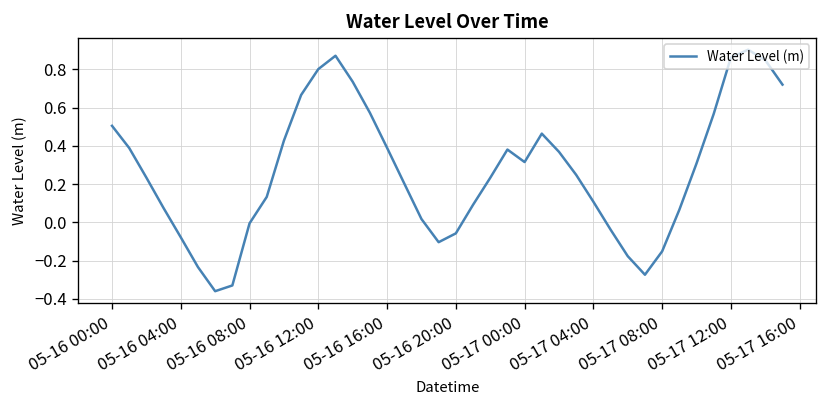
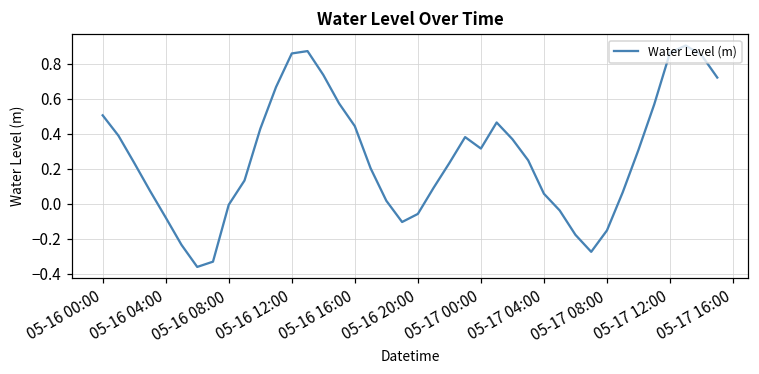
05-16 12:00: 0.80 -> 0.86
05-16 16:00: 0.39 -> 0.44
05-17 04:00: 0.11 -> 0.06
